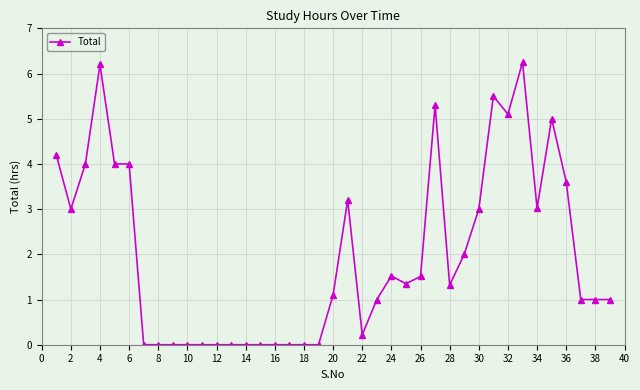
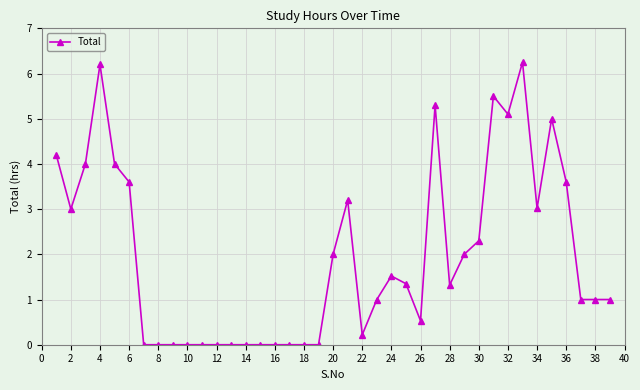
6: 4.0 -> 3.6
20: 1.1 -> 2.0
26: 1.5 -> 0.5
30: 3.0 -> 2.3
